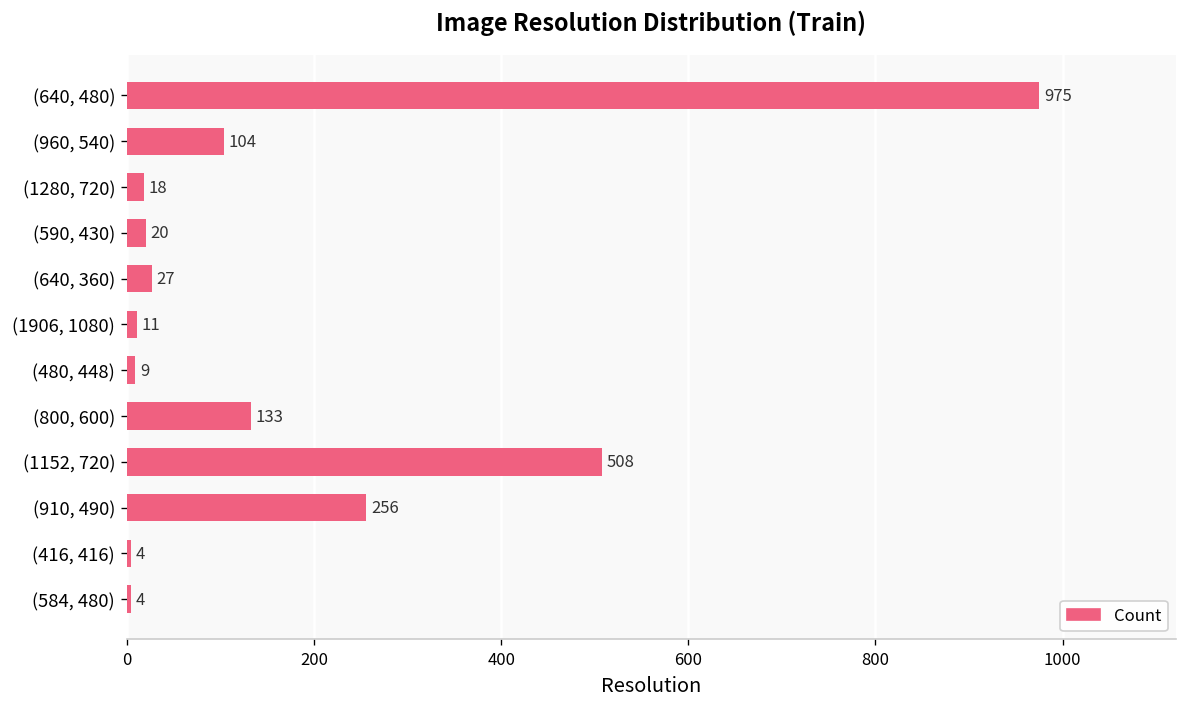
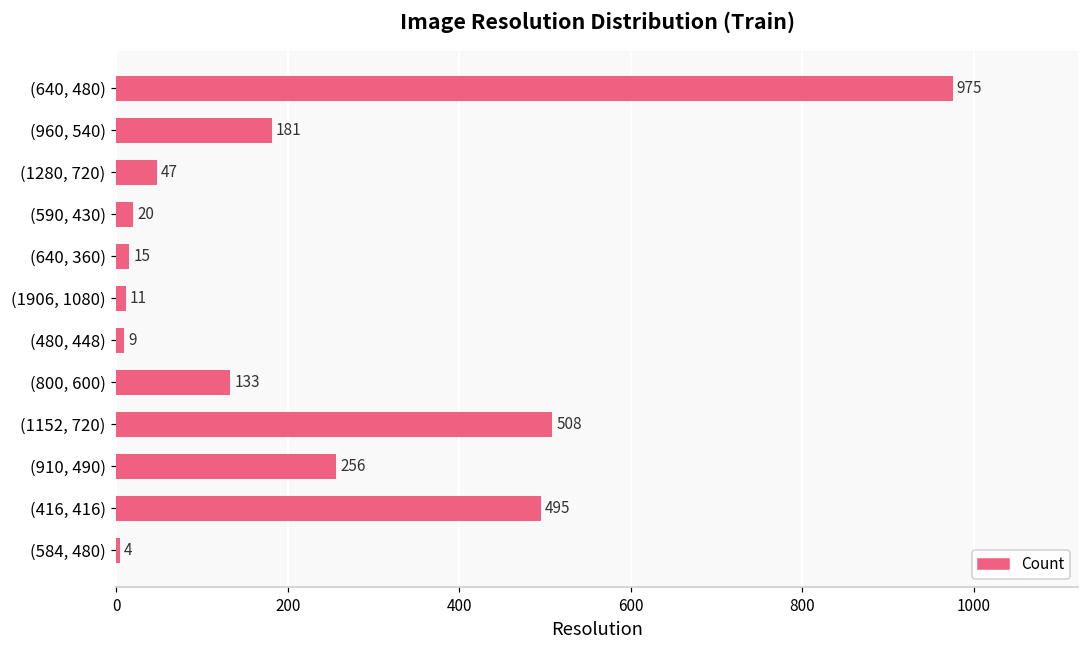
(960, 540): 104 -> 181
(1280, 720): 18 -> 47
(640, 360): 27 -> 15
(416, 416): 4 -> 495
